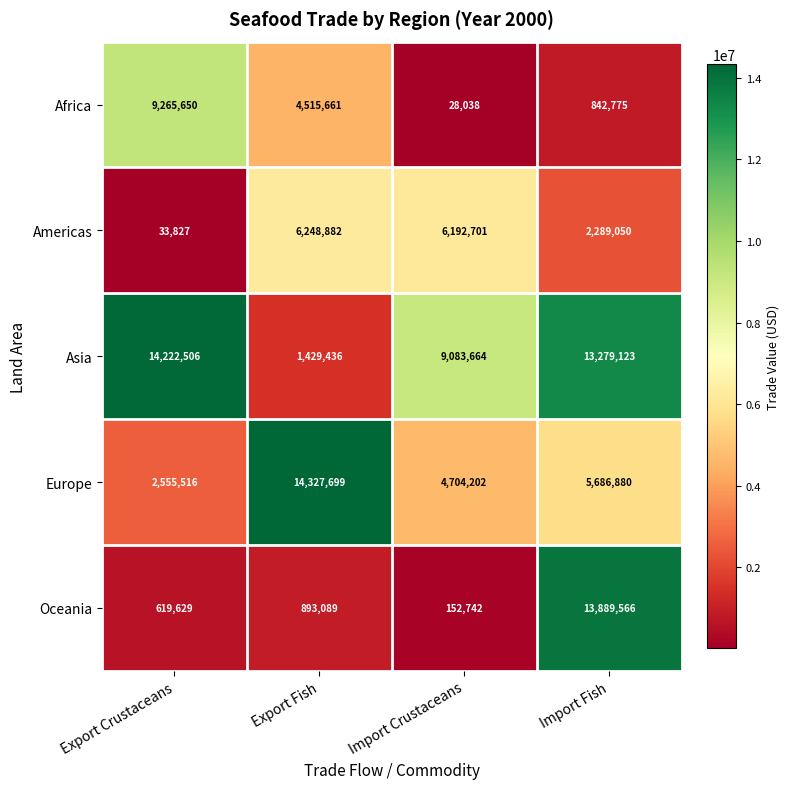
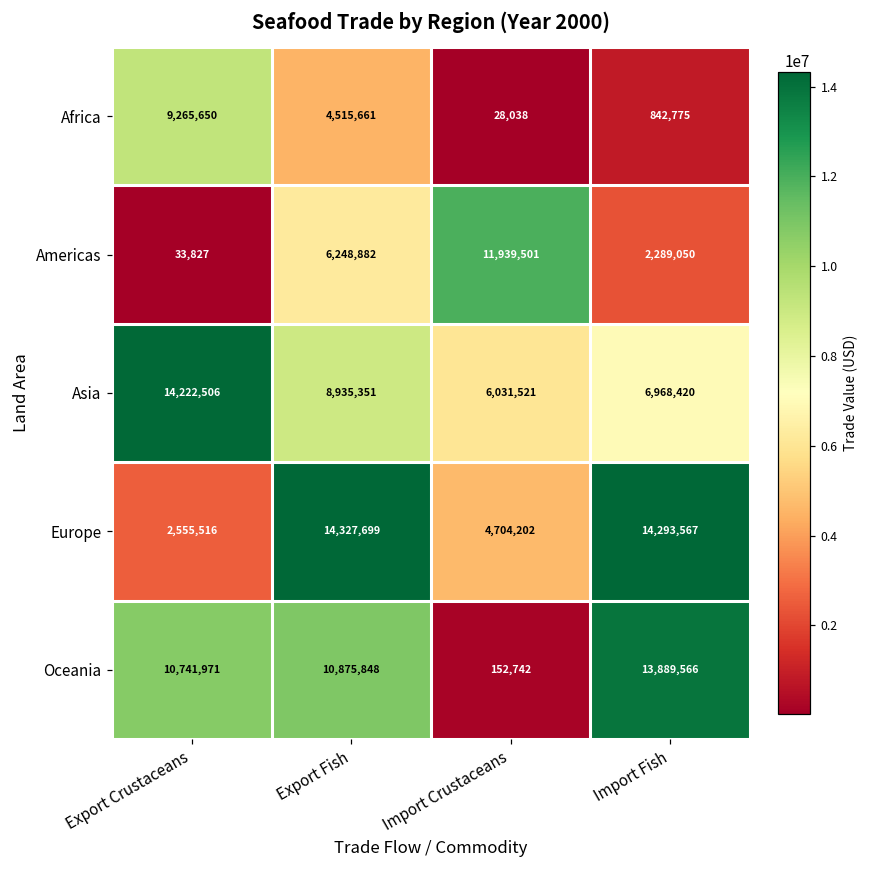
Americas, Import Crustaceans: 6,192,701 -> 11,939,501
Asia, Export Fish: 1,429,436 -> 8,935,351
Asia, Import Crustaceans: 9,083,664 -> 6,031,521
Asia, Import Fish: 13,279,123 -> 6,968,420
Europe, Import Fish: 5,686,880 -> 14,293,567
Oceania, Export Crustaceans: 619,629 -> 10,741,971
Oceania, Export Fish: 893,089 -> 10,875,848
